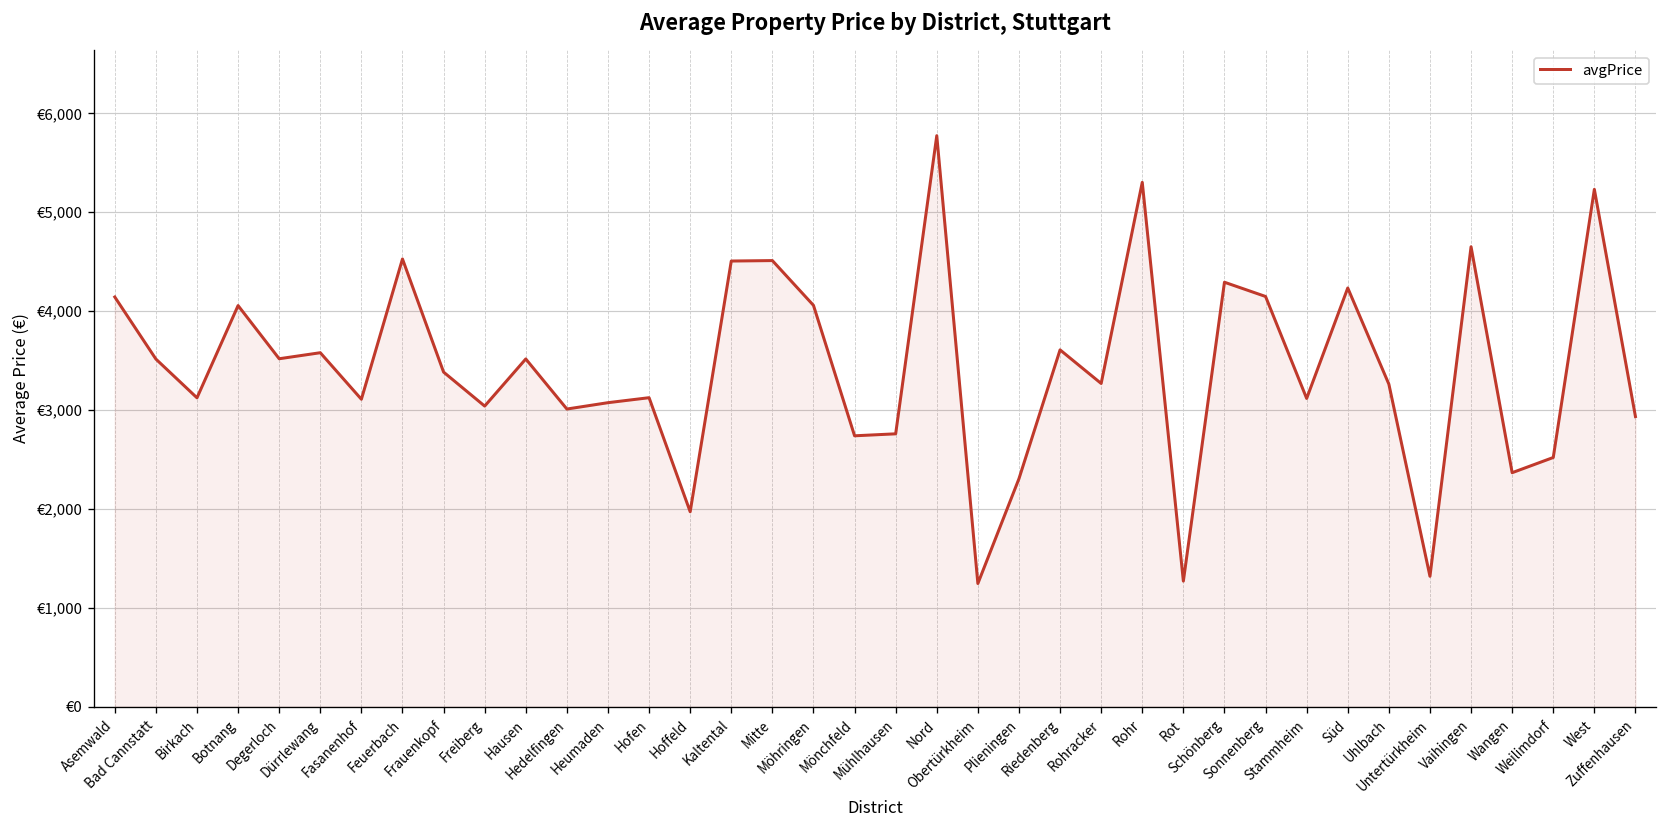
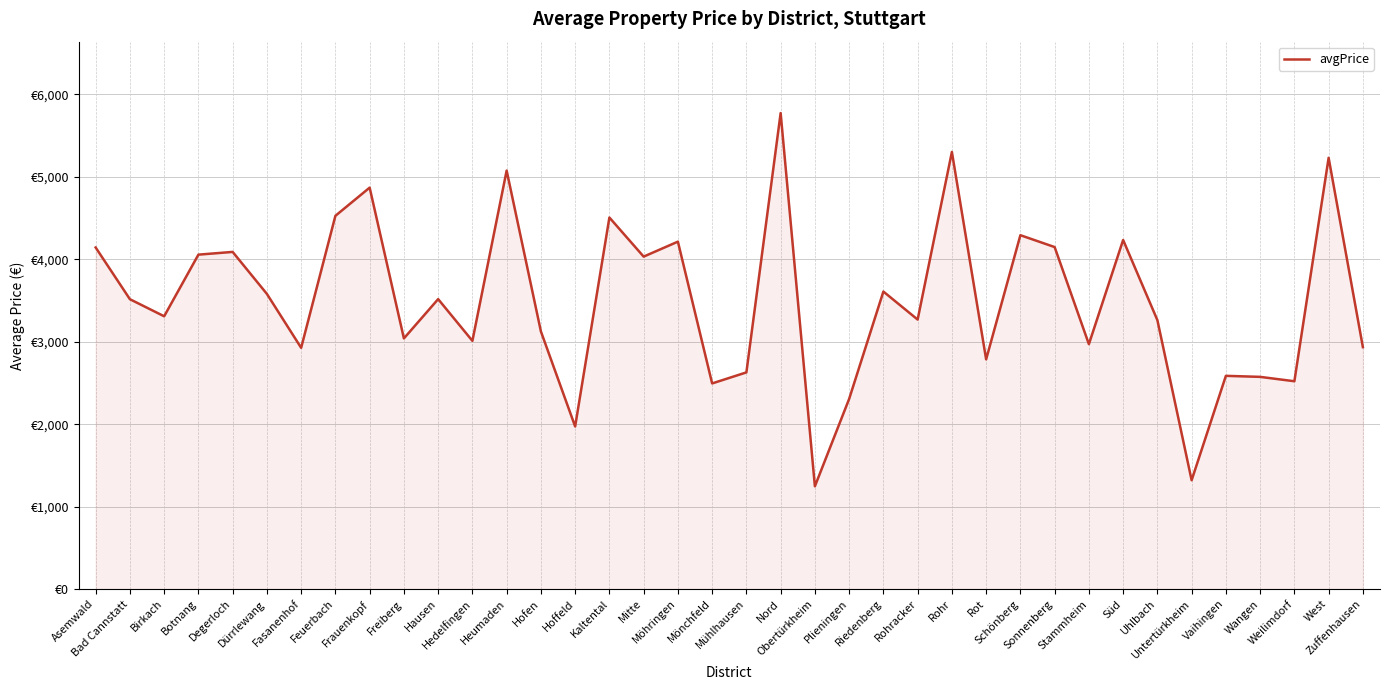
Birkach: €3,100 -> €3,300
Degerloch: €3,500 -> €4,100
Fasanenhof: €3,100 -> €2,900
Frauenkopf: €3,400 -> €4,900
Heumaden: €3,100 -> €5,100
Mitte: €4,500 -> €4,000
Möhringen: €4,100 -> €4,200
Mönchfeld: €2,700 -> €2,500
Mühlhausen: €2,800 -> €2,600
Rot: €1,300 -> €2,800
Stammheim: €3,100 -> €3,000
Vaihingen: €4,700 -> €2,600
Wangen: €2,400 -> €2,600
